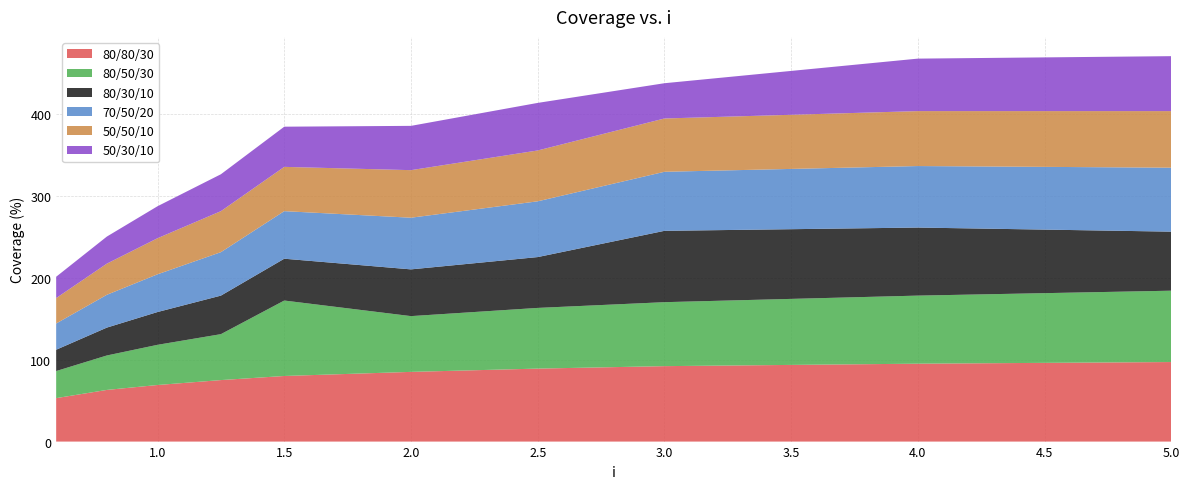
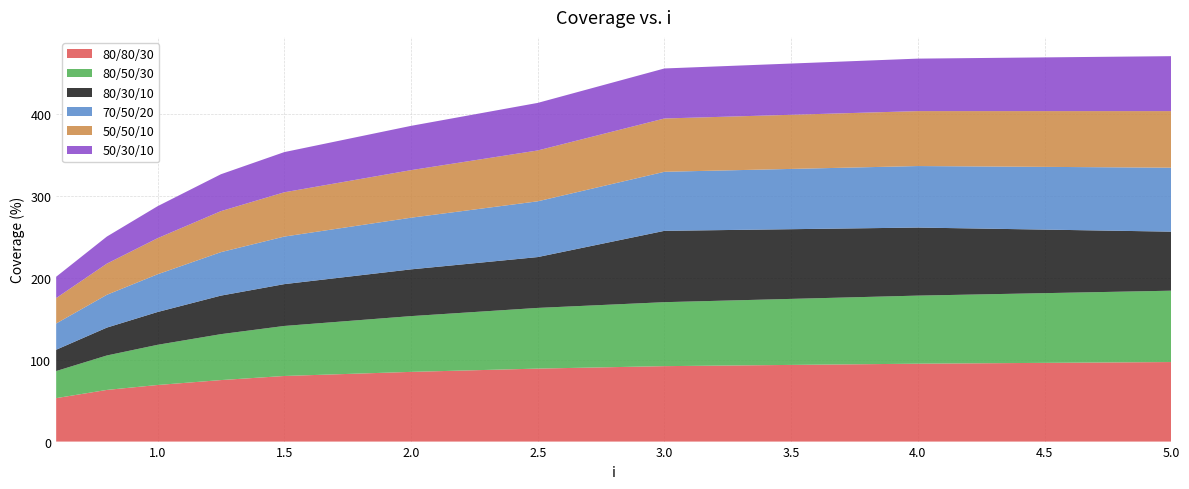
80/50/30, 1.5: 90 -> 60
50/30/10, 3.0: 40 -> 60
